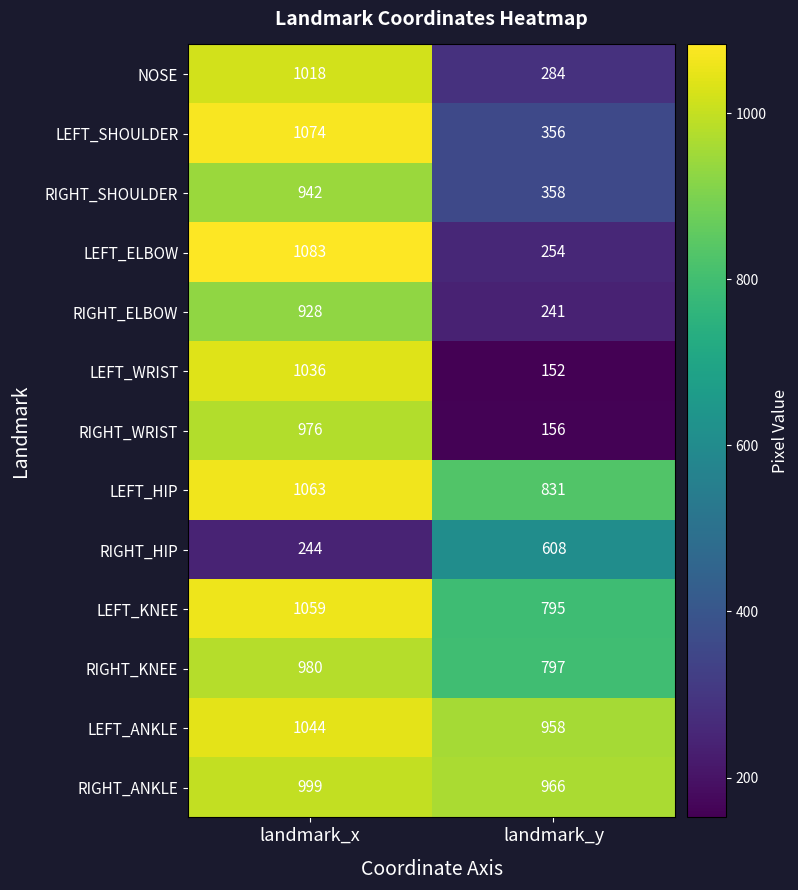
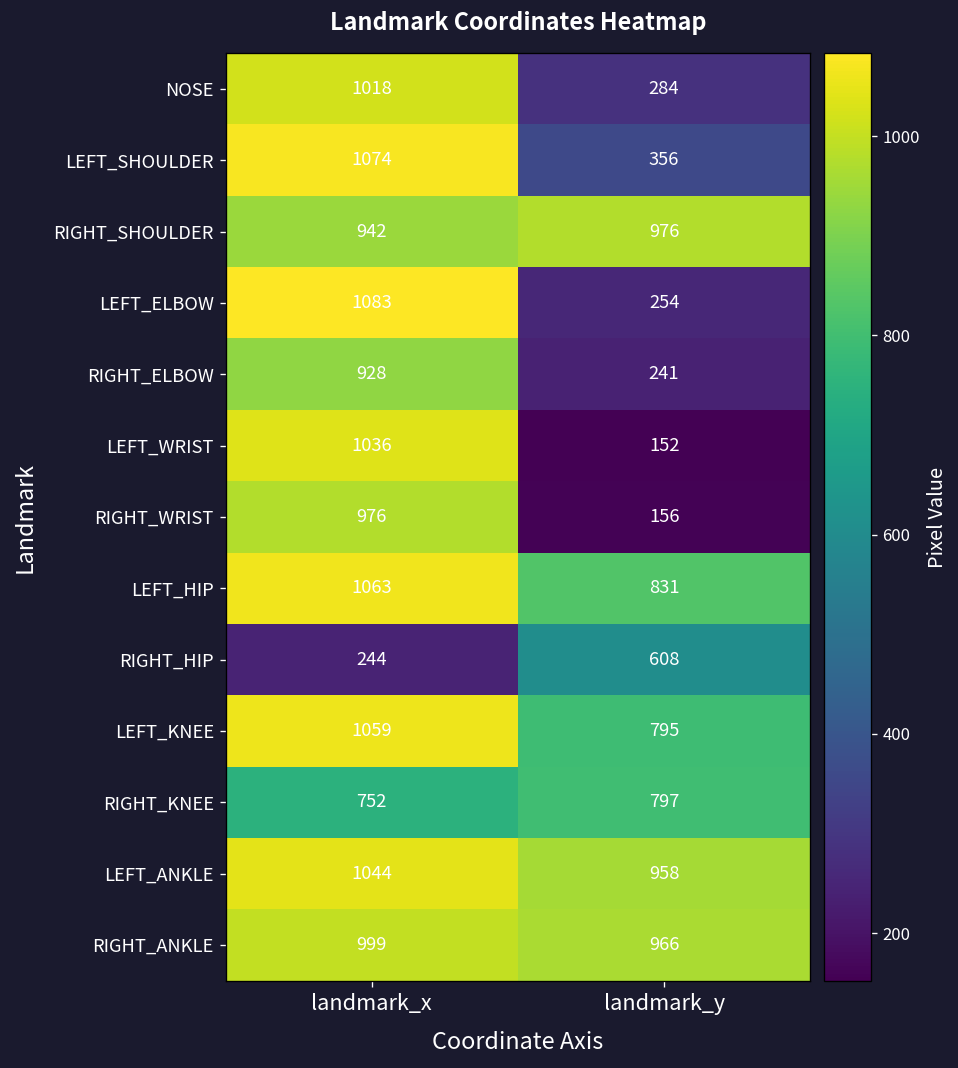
RIGHT_SHOULDER, landmark_y: 358 -> 976
RIGHT_KNEE, landmark_x: 980 -> 752
